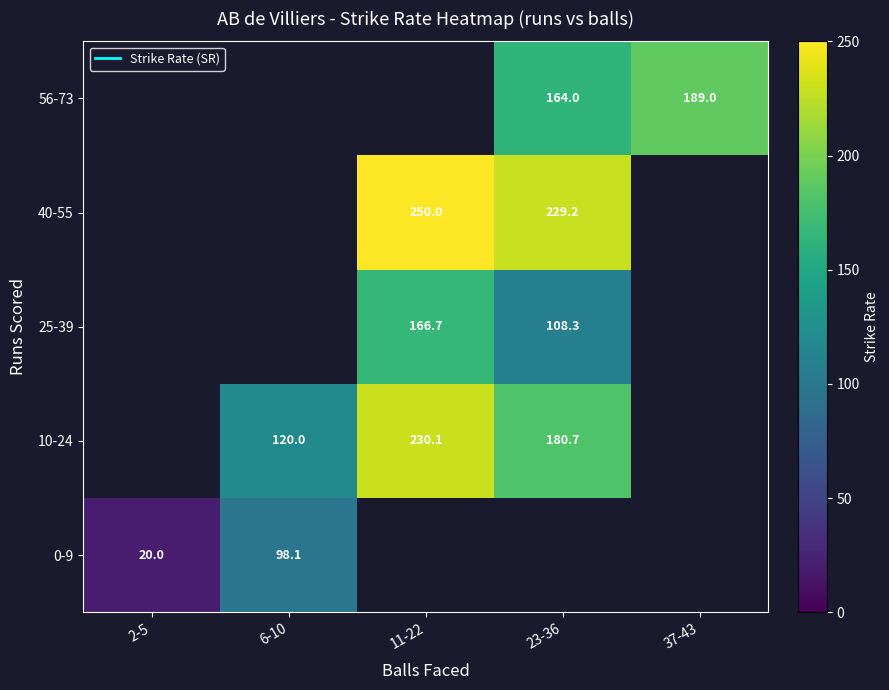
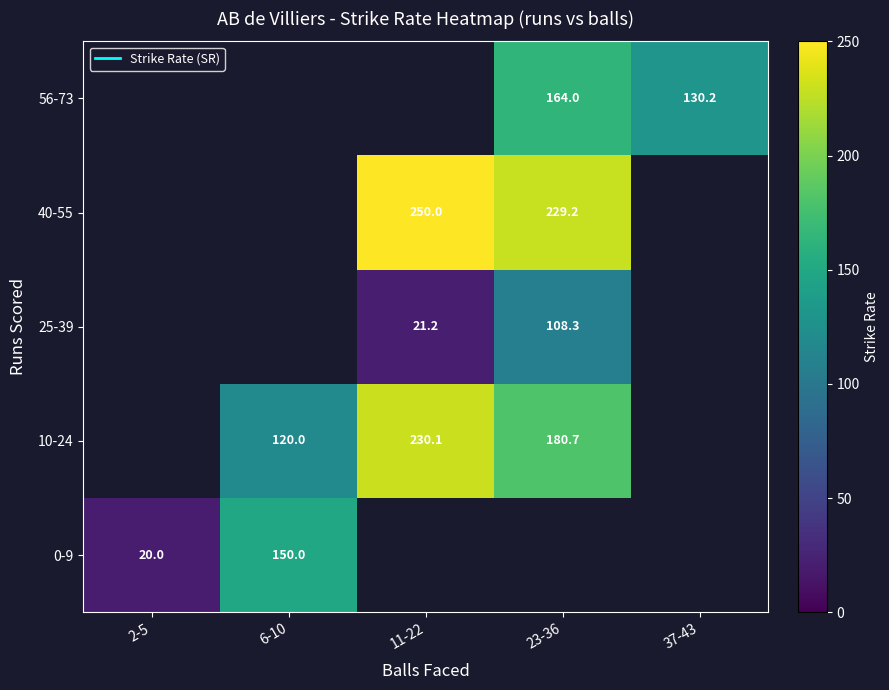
56-73, 37-43: 189.0 -> 130.2
25-39, 11-22: 166.7 -> 21.2
0-9, 6-10: 98.1 -> 150.0
